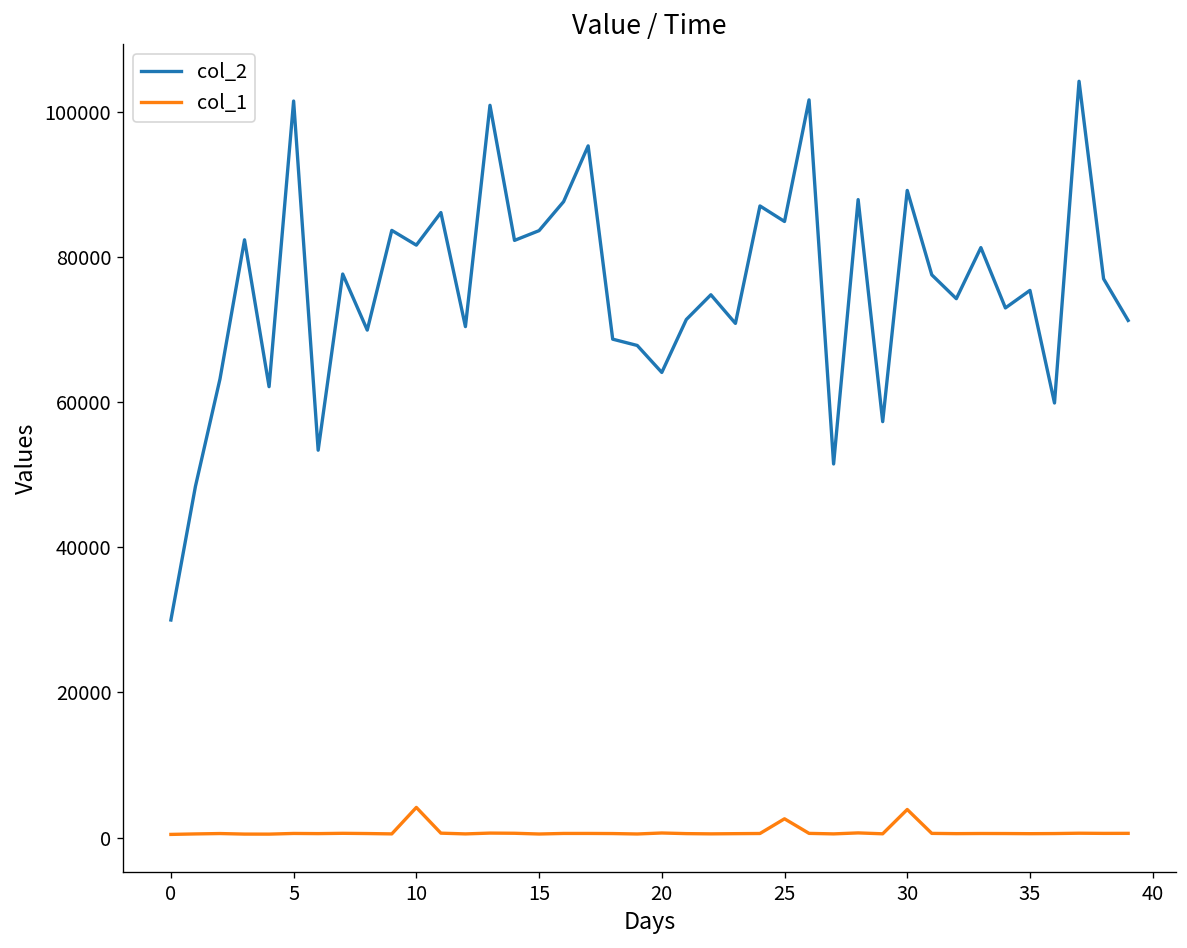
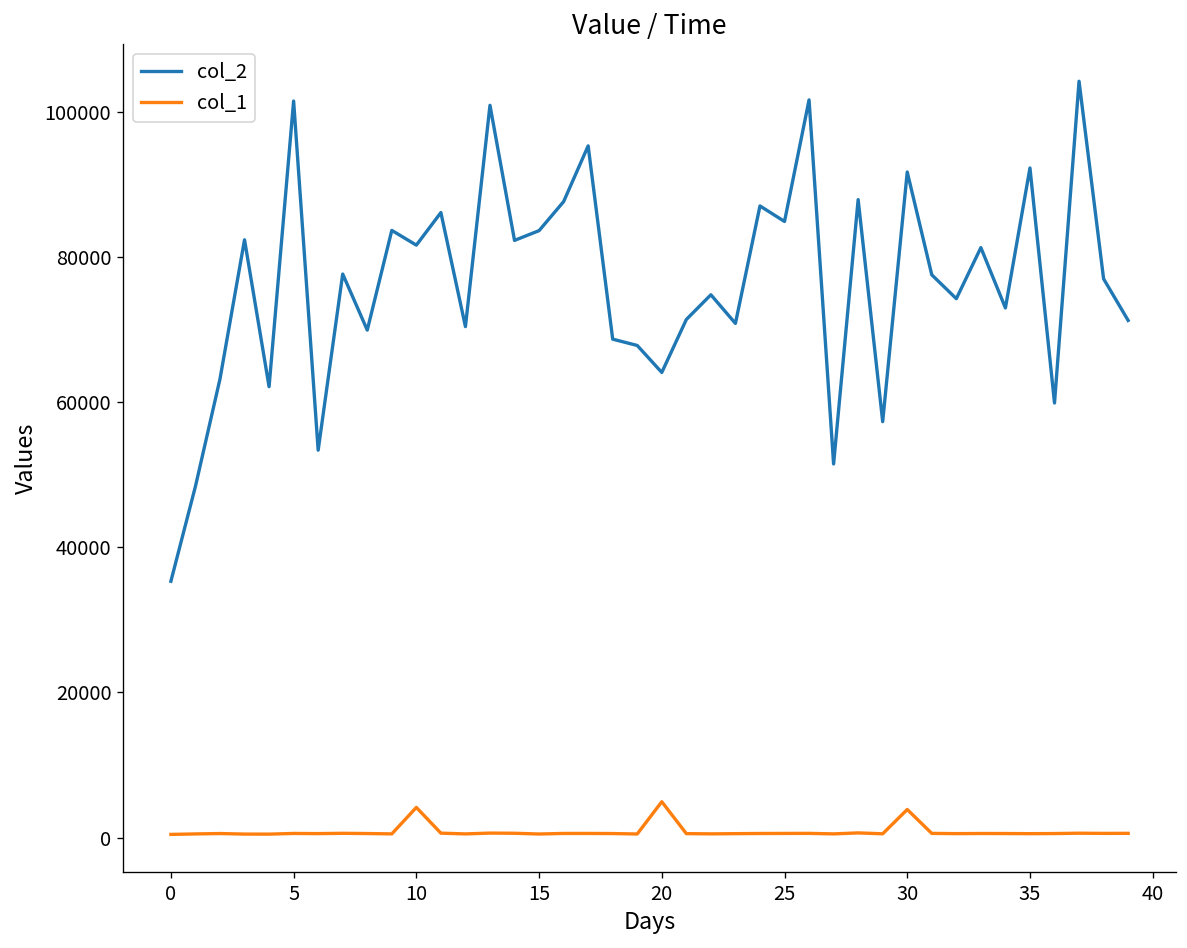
col_2, 0: 30000 -> 35000
col_1, 20: 1000 -> 5000
col_1, 25: 3000 -> 1000
col_2, 30: 89000 -> 92000
col_2, 35: 75000 -> 92000
